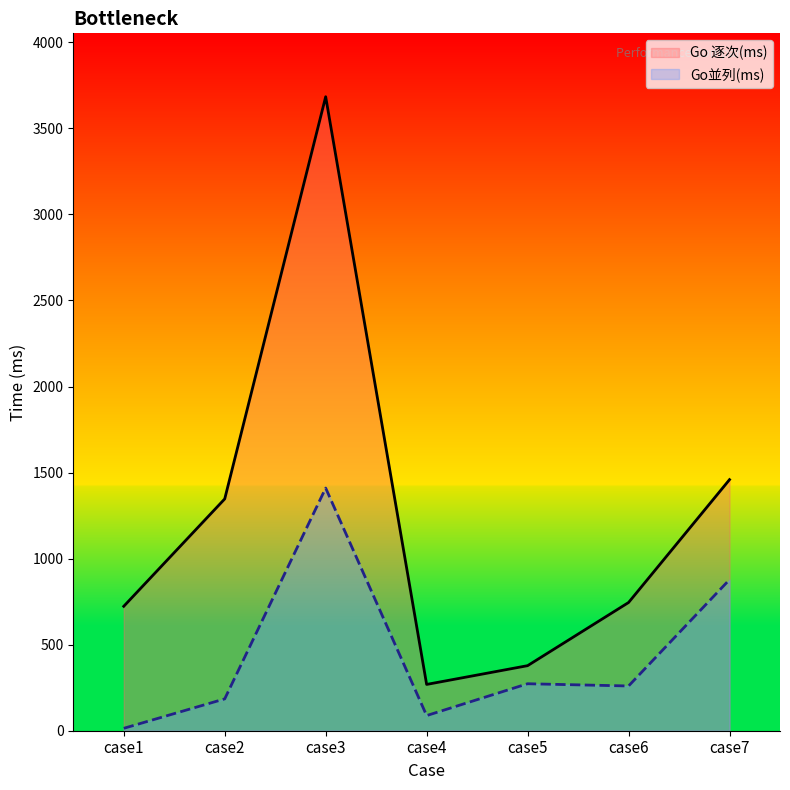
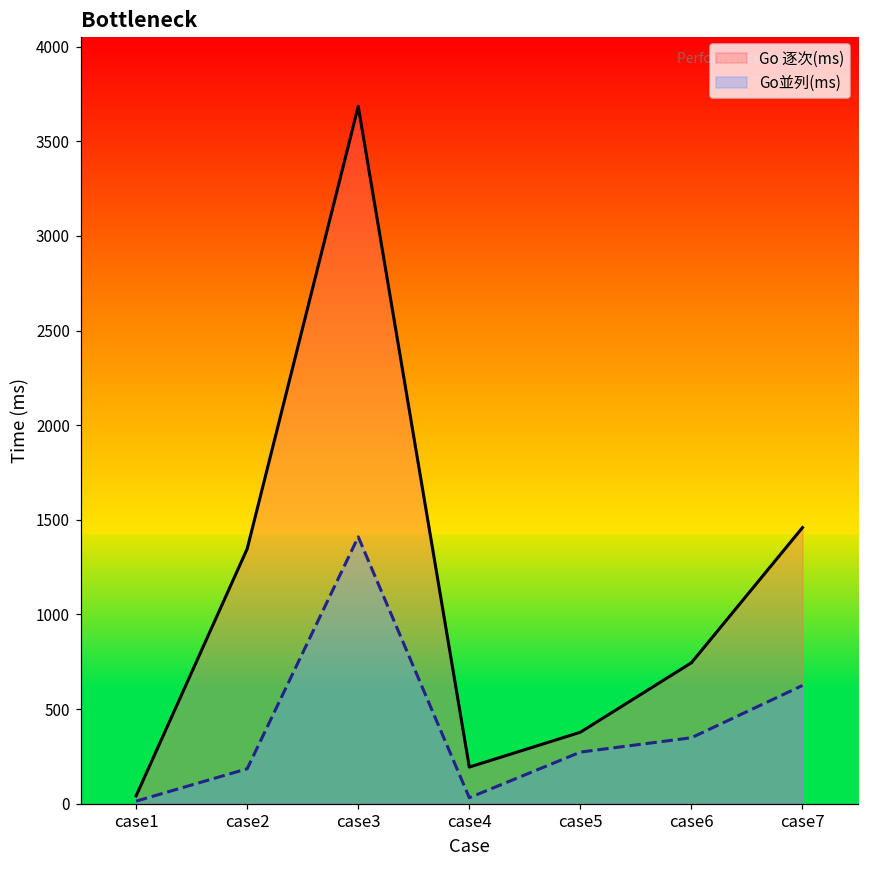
Go 逐次(ms), case1: 720 -> 40
Go 逐次(ms), case4: 270 -> 190
Go並列(ms), case4: 90 -> 30
Go並列(ms), case6: 260 -> 350
Go並列(ms), case7: 880 -> 630
